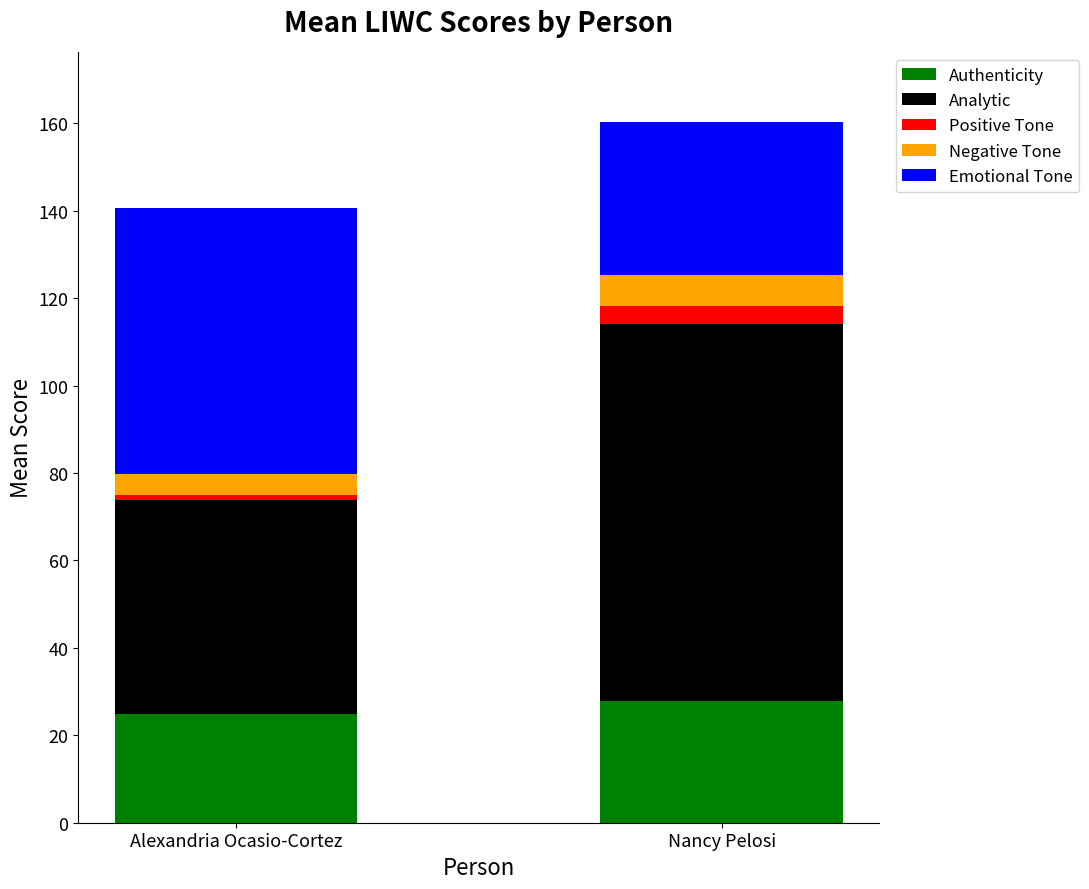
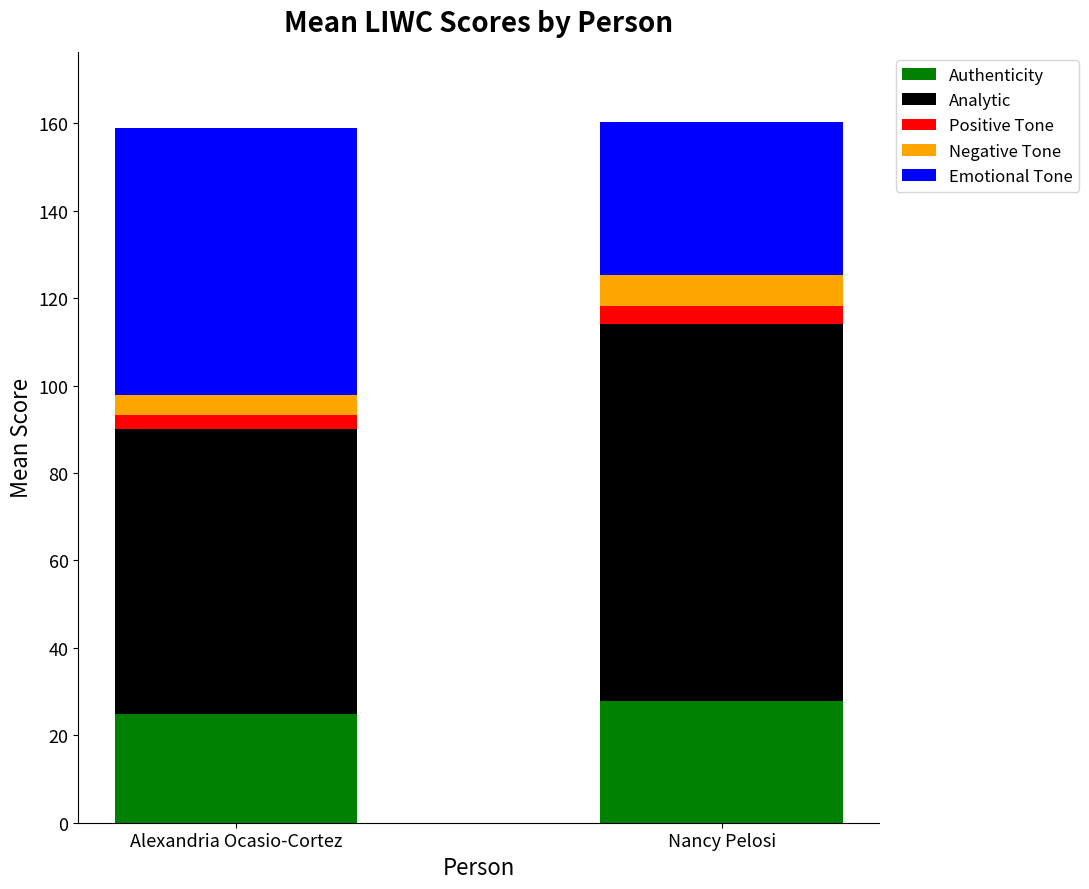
Analytic, Alexandria Ocasio-Cortez: 49 -> 65
Positive Tone, Alexandria Ocasio-Cortez: 1 -> 3
